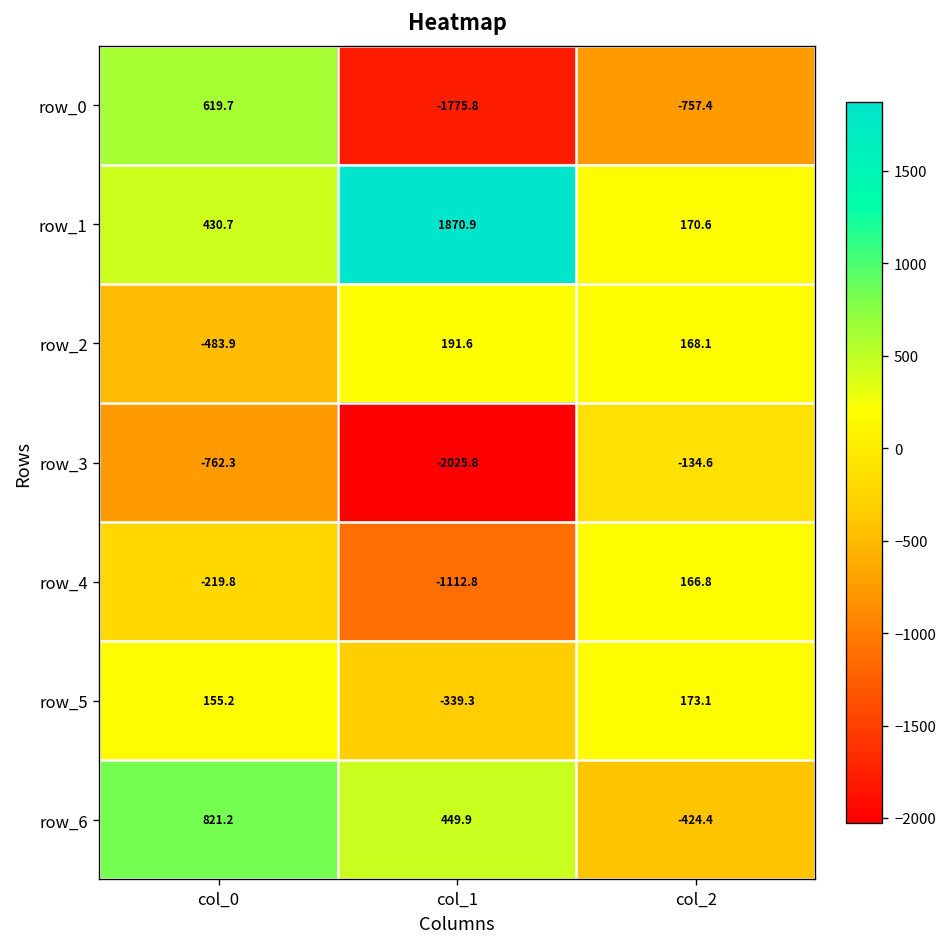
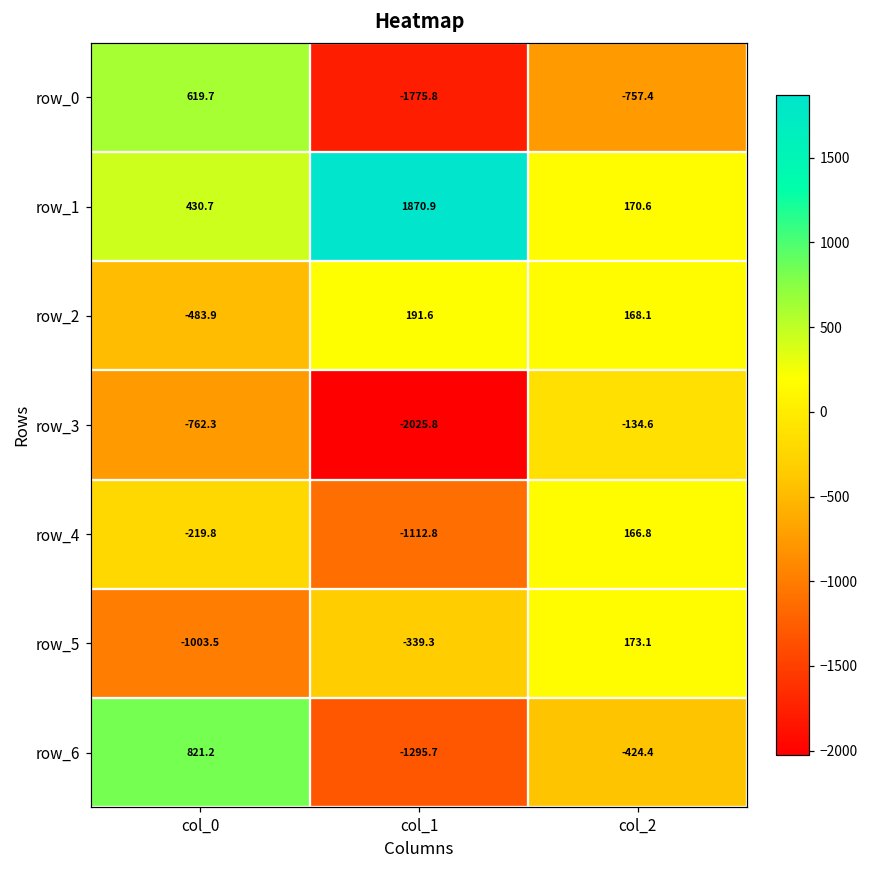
row_5, col_0: 155.2 -> -1003.5
row_6, col_1: 449.9 -> -1295.7
